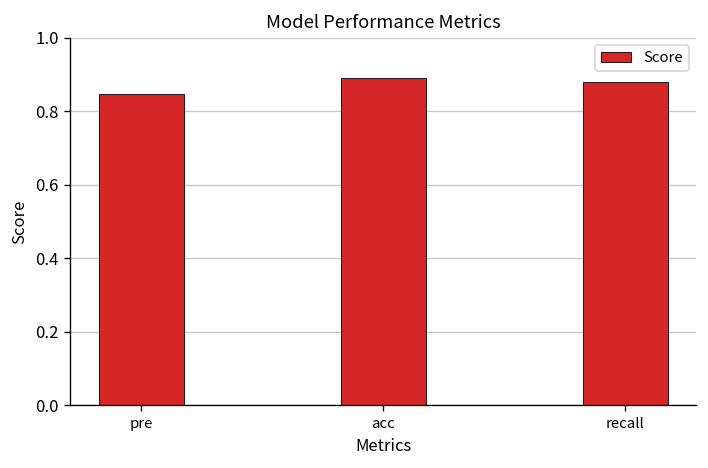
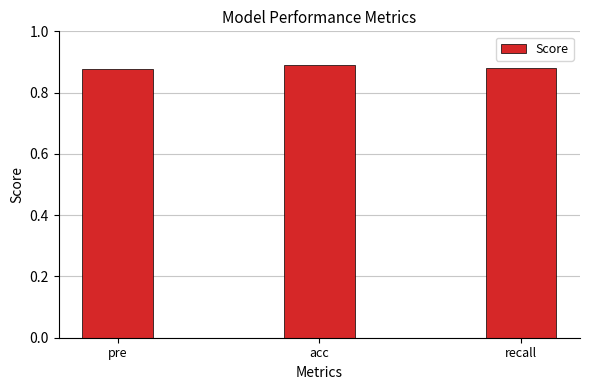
pre: 0.85 -> 0.88
